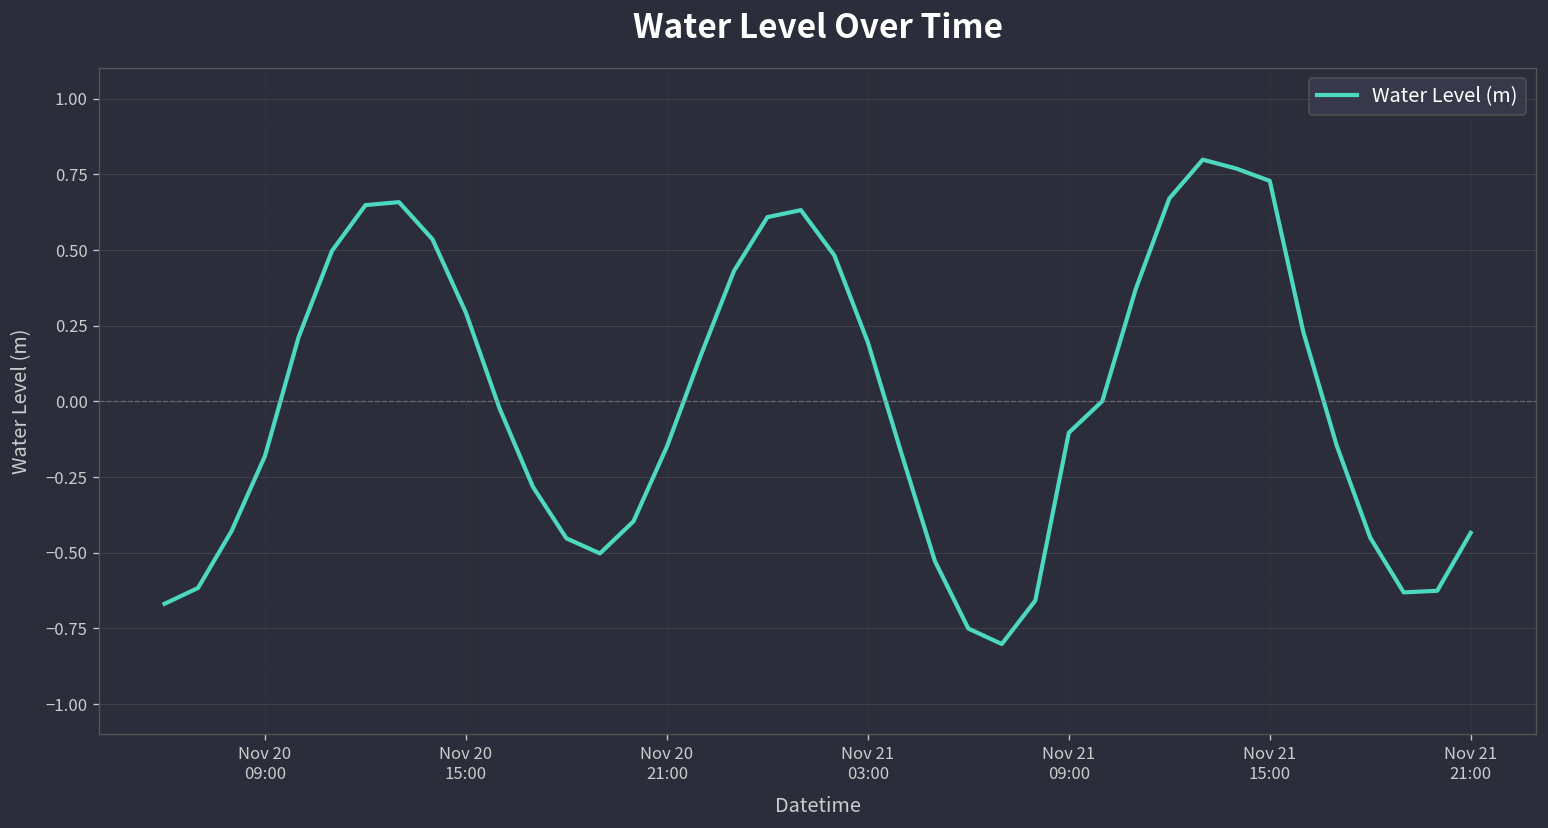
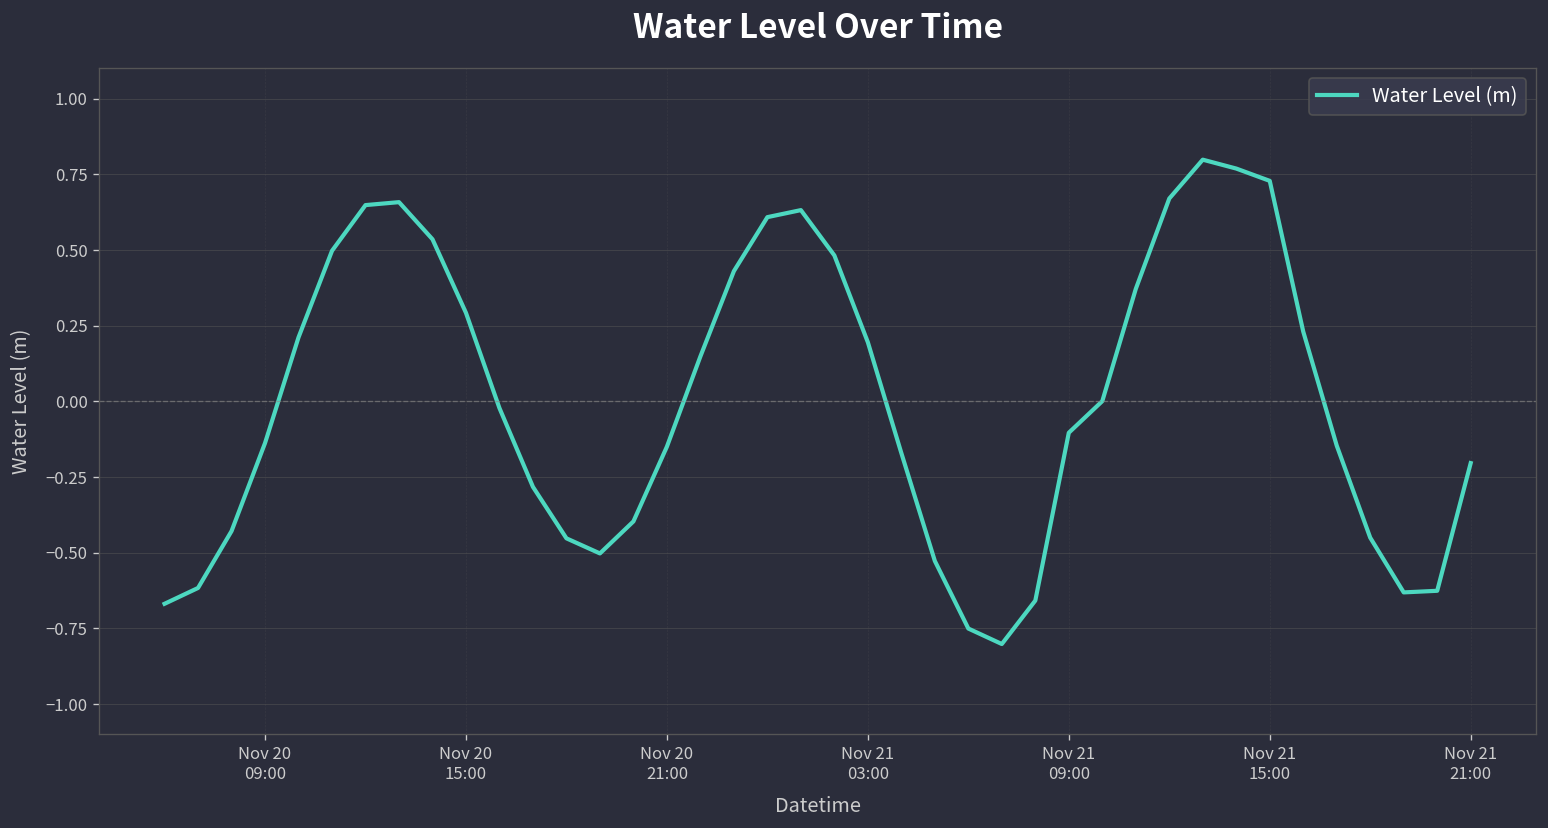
Nov 20 09:00: -0.18 -> -0.14
Nov 21 21:00: -0.43 -> -0.20
